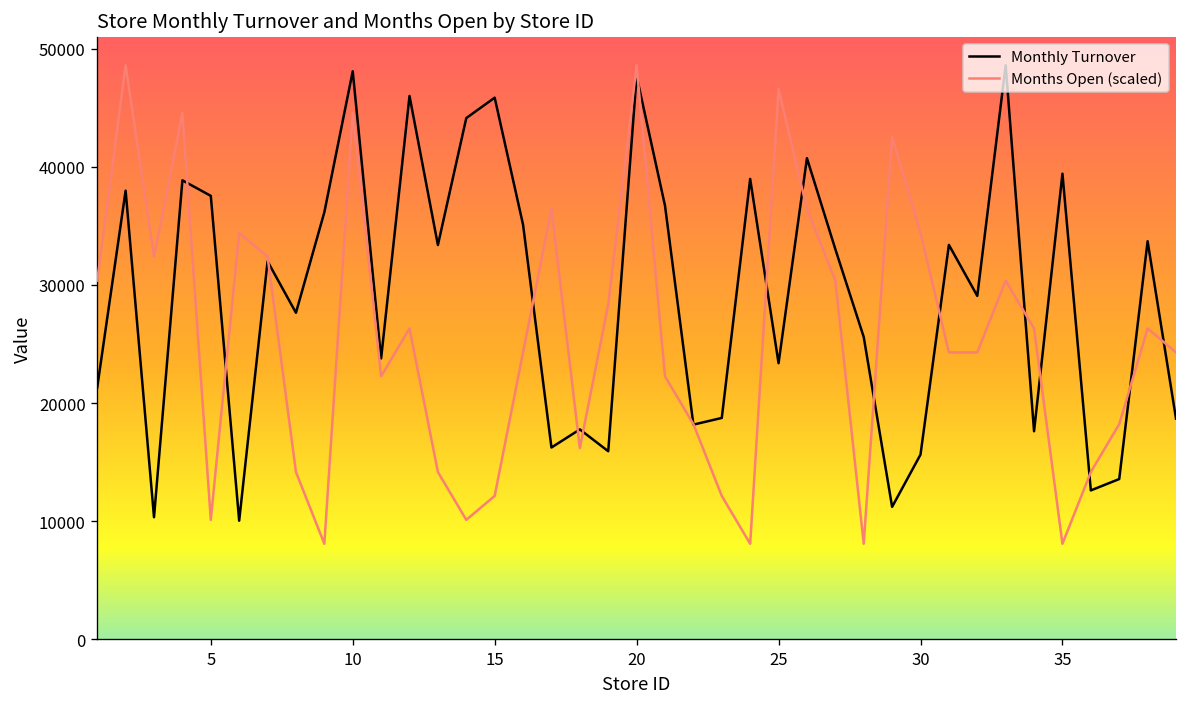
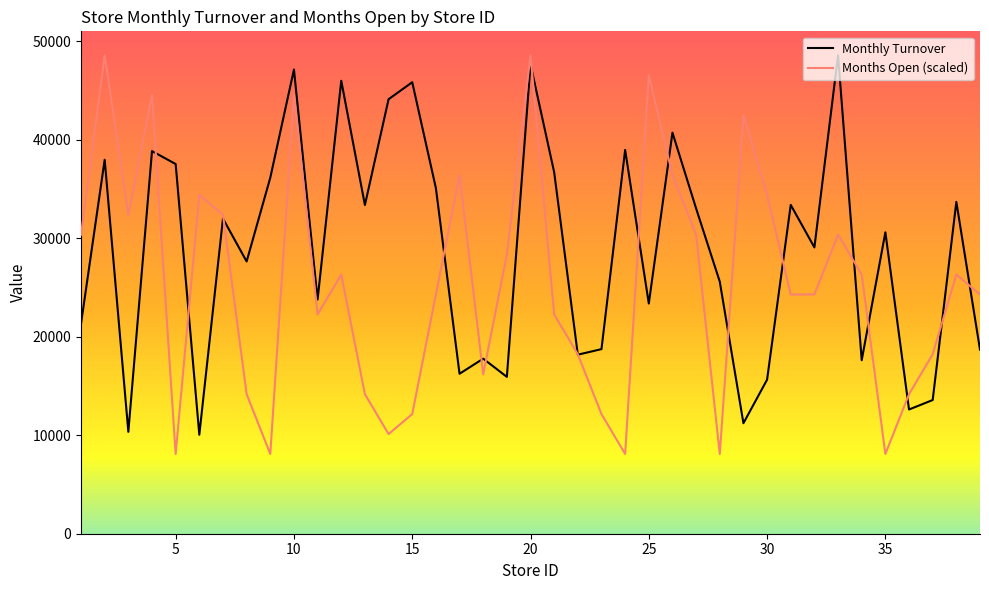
Months Open (scaled), 5: 10000 -> 8000
Monthly Turnover, 10: 48000 -> 47000
Monthly Turnover, 35: 39000 -> 31000
